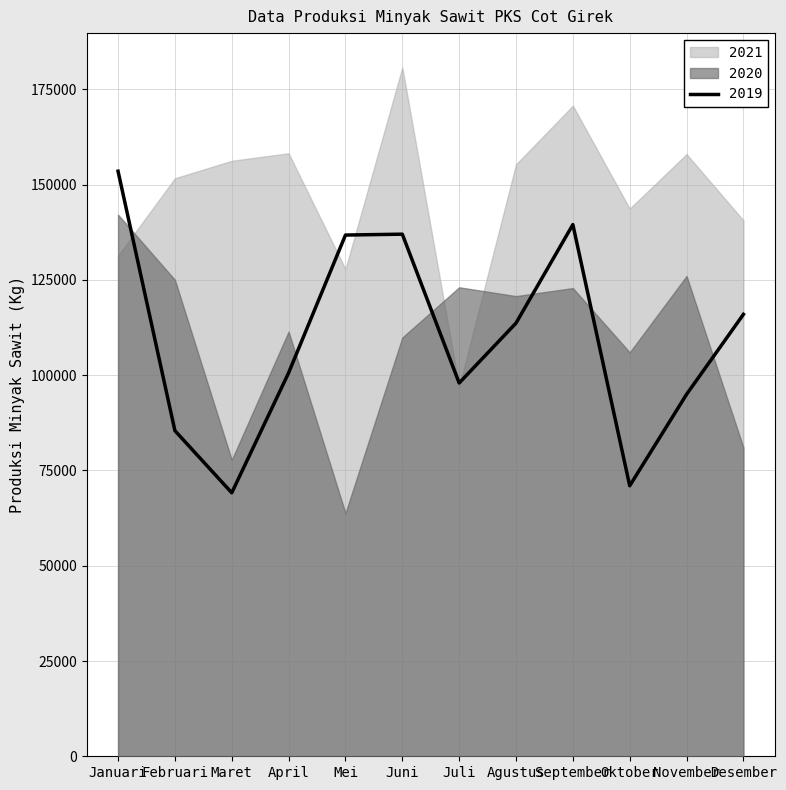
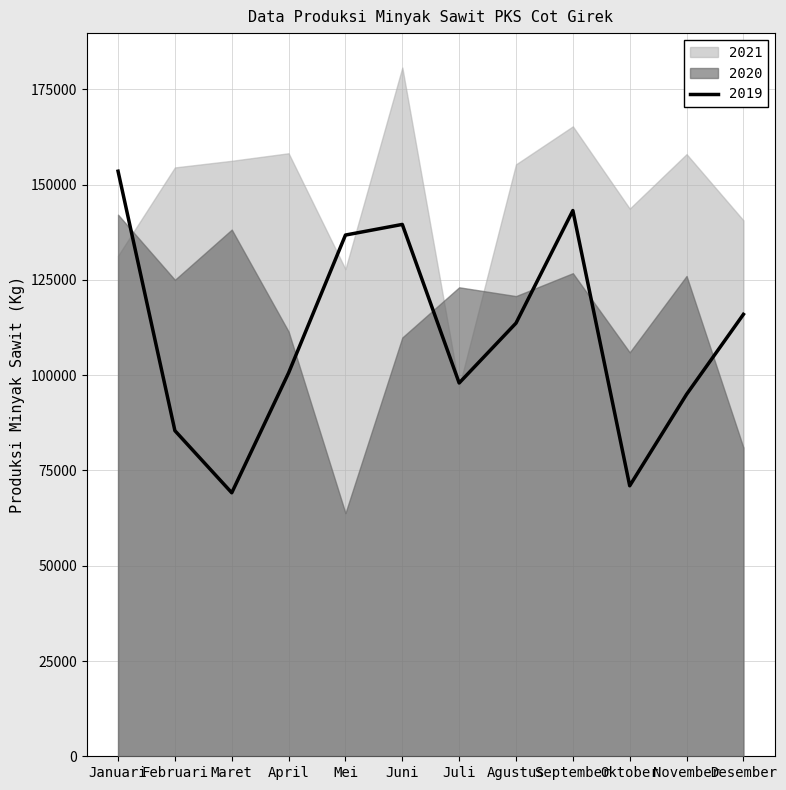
2021, Februari: 152000 -> 155000
2020, Maret: 78000 -> 138000
2019, Juni: 137000 -> 140000
2019, September: 140000 -> 143000
2021, September: 171000 -> 165000
2020, September: 123000 -> 127000
